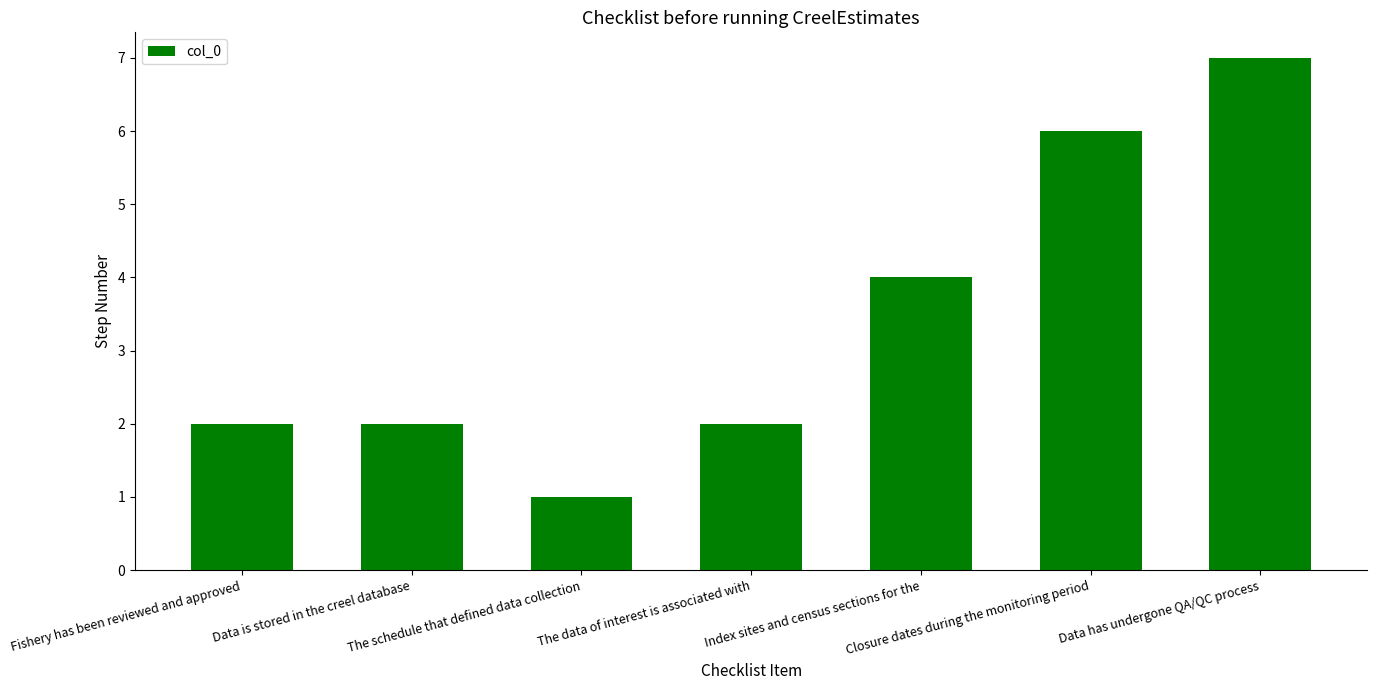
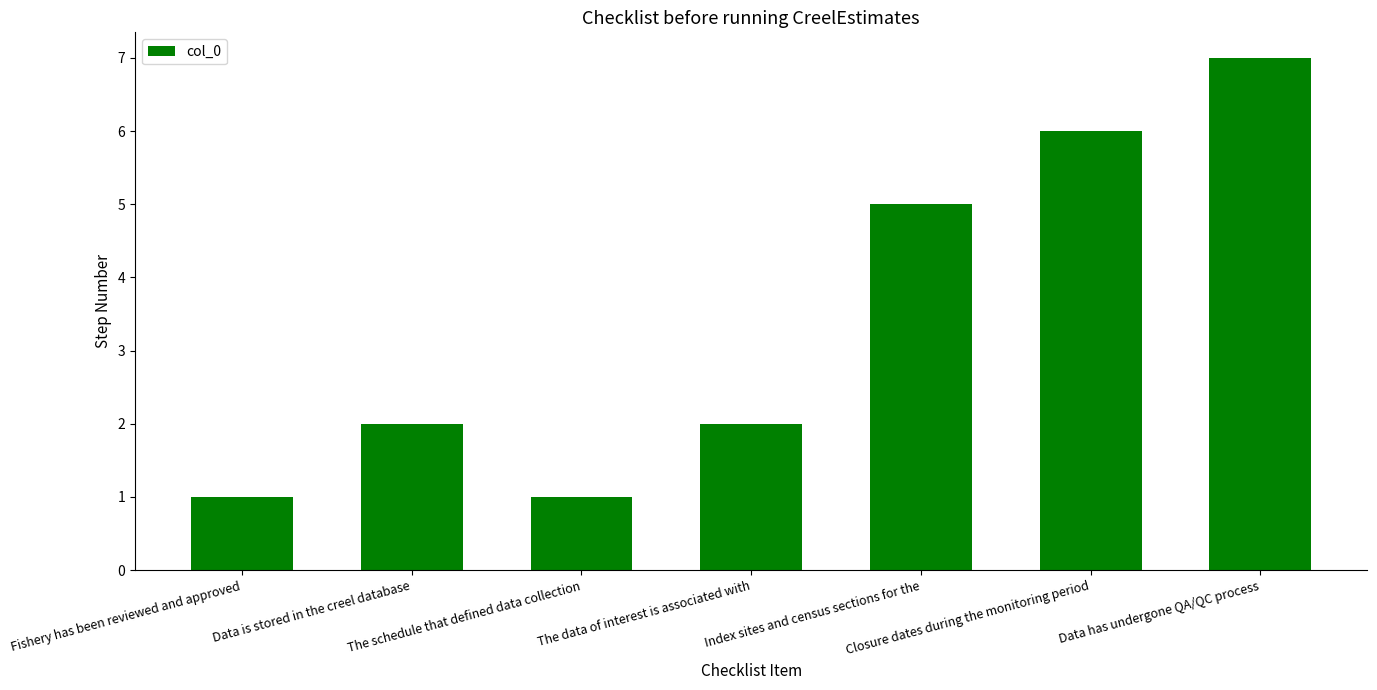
Fishery has been reviewed and approved: 2 -> 1
Index sites and census sections for the: 4 -> 5
